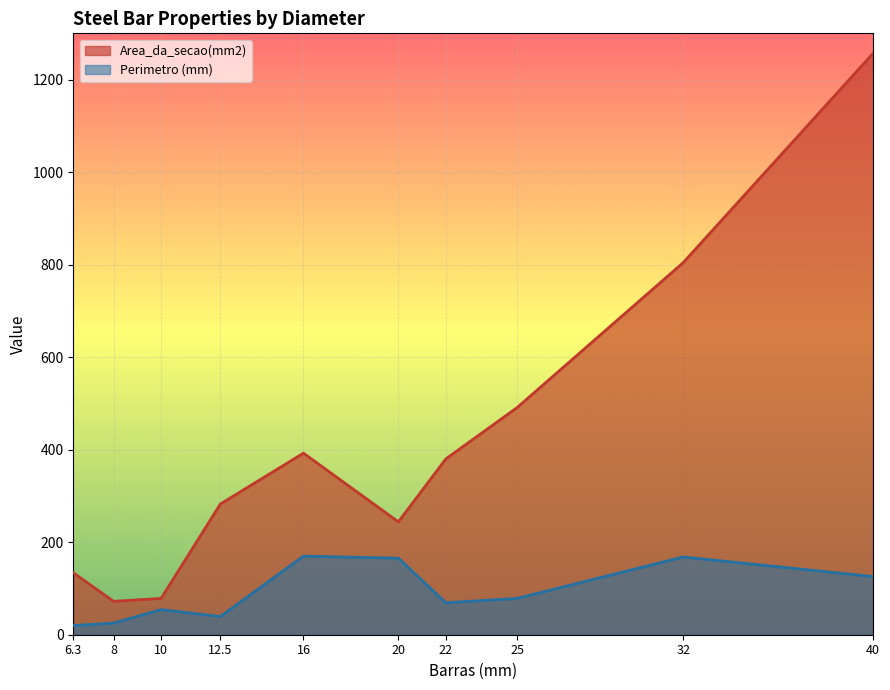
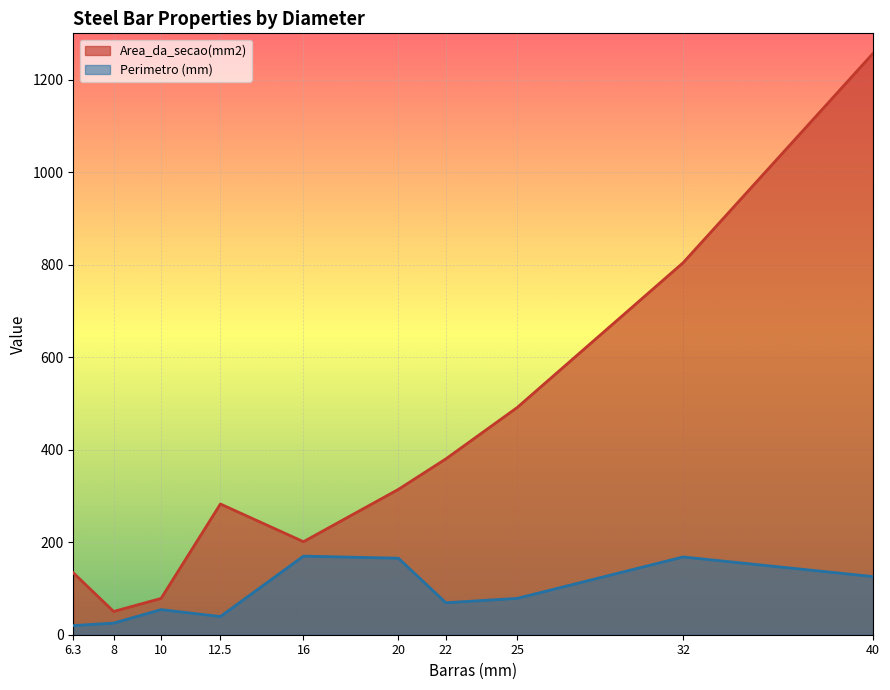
Area_da_secao(mm2), 8: 70 -> 50
Area_da_secao(mm2), 16: 390 -> 200
Area_da_secao(mm2), 20: 240 -> 310
